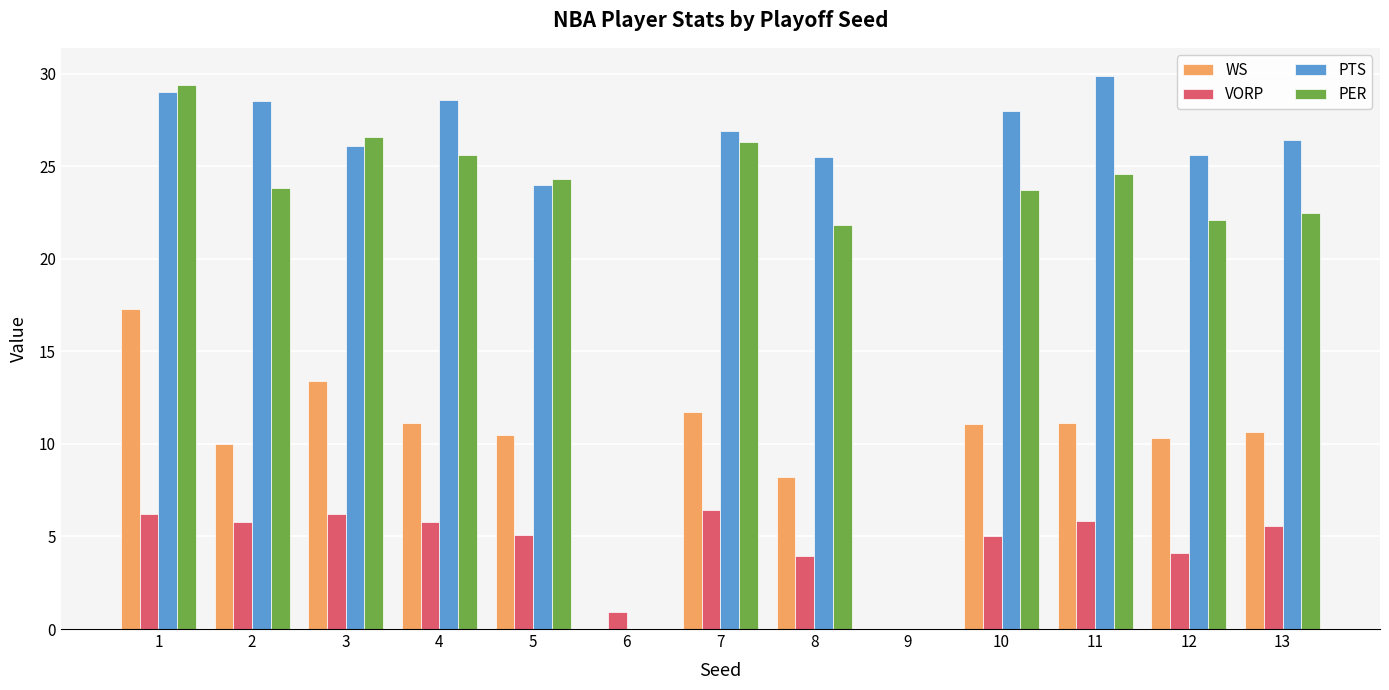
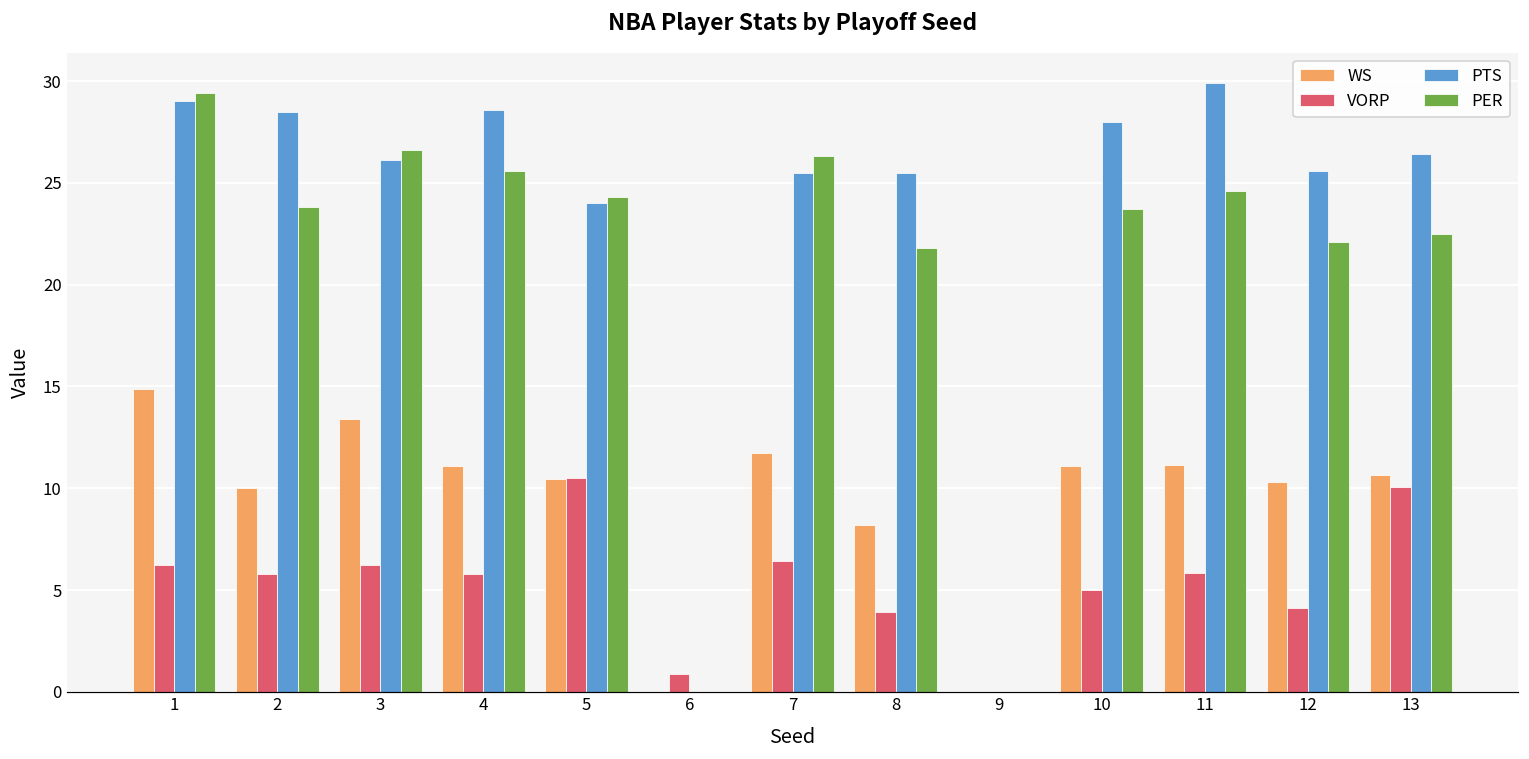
WS, 1: 17.3 -> 14.9
VORP, 5: 5.1 -> 10.5
PTS, 7: 26.9 -> 25.5
VORP, 13: 5.6 -> 10.1
